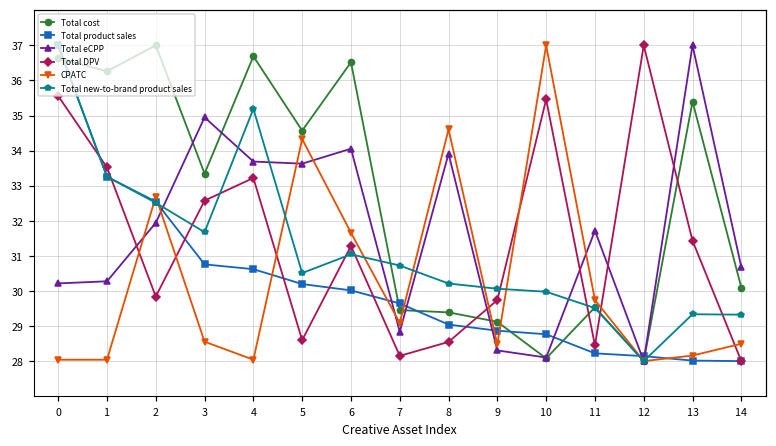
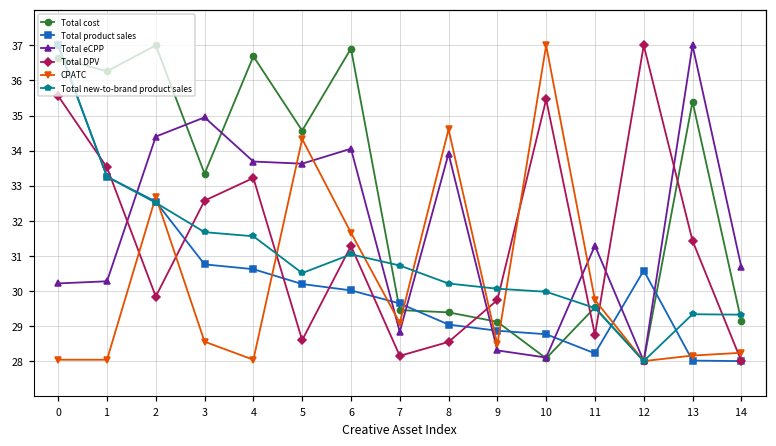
Total eCPP, 2: 31.9 -> 34.4
Total new-to-brand product sales, 4: 35.2 -> 31.6
Total cost, 6: 36.5 -> 36.9
Total eCPP, 11: 31.7 -> 31.3
Total DPV, 11: 28.4 -> 28.7
Total product sales, 12: 28.1 -> 30.6
Total cost, 14: 30.1 -> 29.1
CPATC, 14: 28.5 -> 28.2
